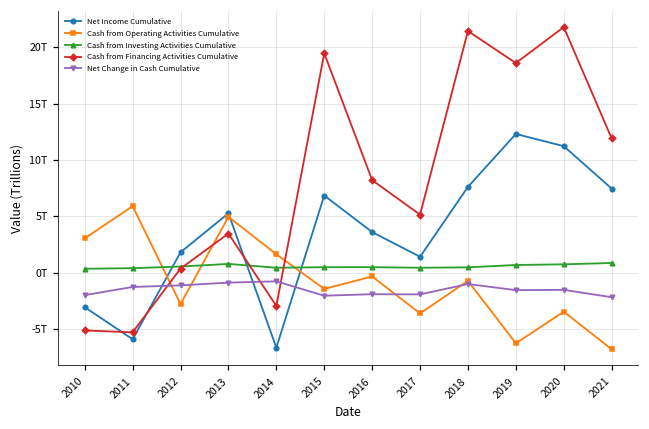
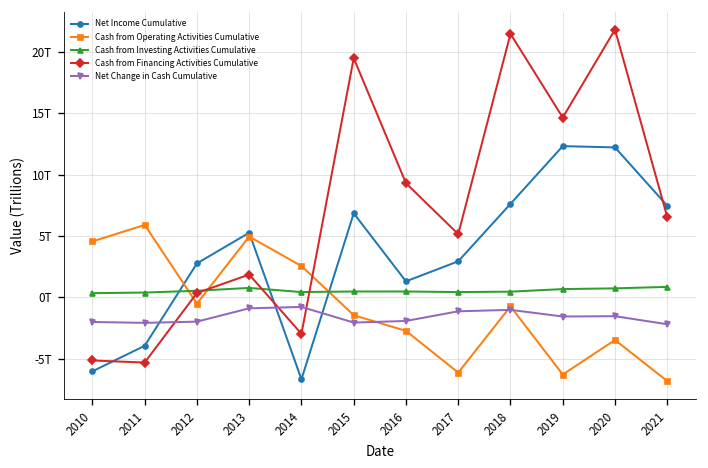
Net Income Cumulative, 2010: -3.1T -> -6.0T
Cash from Operating Activities Cumulative, 2010: 3.0T -> 4.6T
Net Income Cumulative, 2011: -5.9T -> -3.9T
Net Change in Cash Cumulative, 2011: -1.3T -> -2.1T
Net Income Cumulative, 2012: 1.8T -> 2.8T
Cash from Operating Activities Cumulative, 2012: -2.8T -> -0.5T
Net Change in Cash Cumulative, 2012: -1.1T -> -2.0T
Cash from Financing Activities Cumulative, 2013: 3.5T -> 1.9T
Cash from Operating Activities Cumulative, 2014: 1.6T -> 2.6T
Net Income Cumulative, 2016: 3.6T -> 1.3T
Cash from Operating Activities Cumulative, 2016: -0.3T -> -2.7T
Cash from Financing Activities Cumulative, 2016: 8.2T -> 9.3T
Net Income Cumulative, 2017: 1.4T -> 2.9T
Cash from Operating Activities Cumulative, 2017: -3.6T -> -6.1T
Net Change in Cash Cumulative, 2017: -1.9T -> -1.1T
Cash from Financing Activities Cumulative, 2019: 18.6T -> 14.6T
Net Income Cumulative, 2020: 11.2T -> 12.2T
Cash from Financing Activities Cumulative, 2021: 11.9T -> 6.5T
